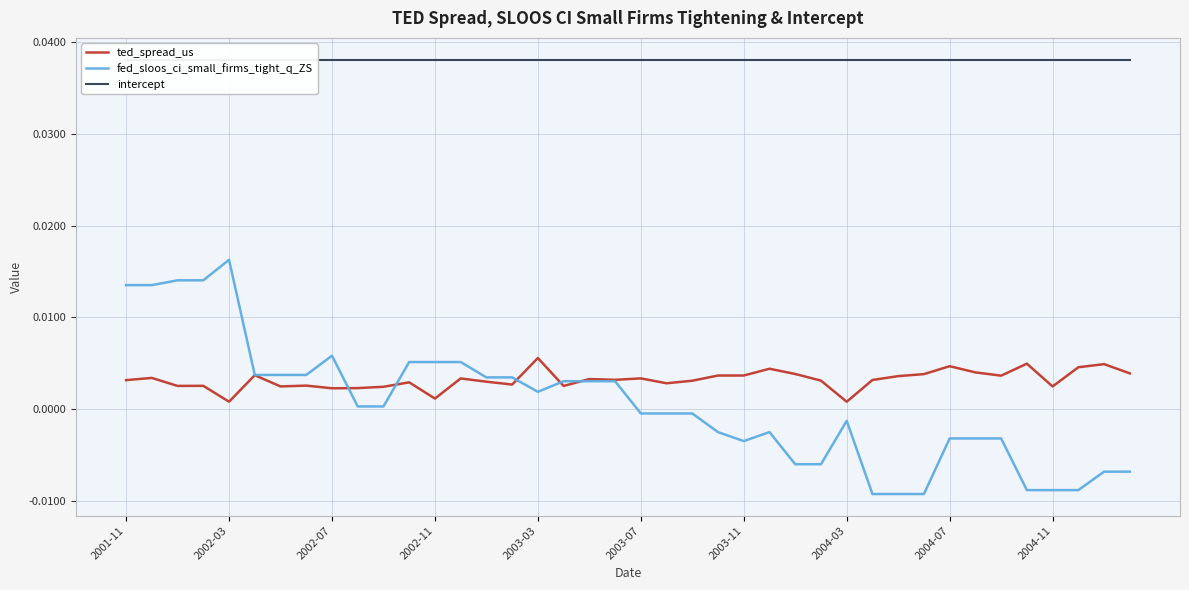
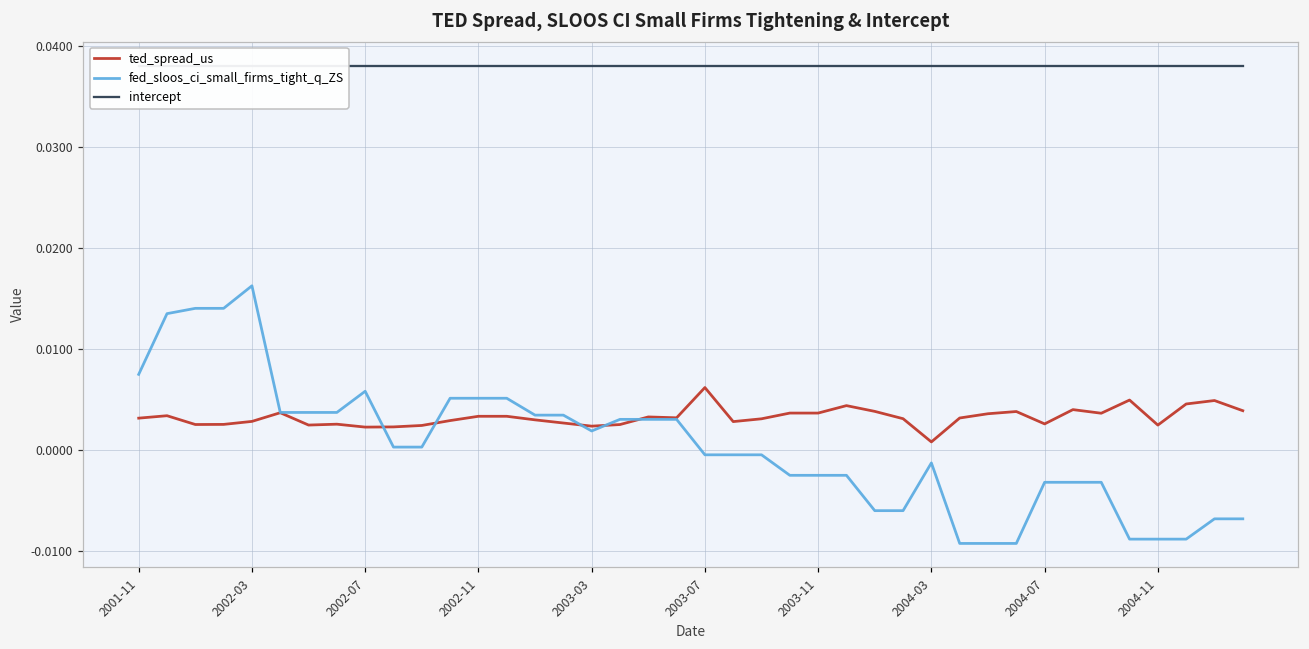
fed_sloos_ci_small_firms_tight_q_ZS, 2001-11: 0.014 -> 0.008
ted_spread_us, 2002-03: 0.001 -> 0.003
ted_spread_us, 2002-11: 0.001 -> 0.003
ted_spread_us, 2003-03: 0.006 -> 0.002
ted_spread_us, 2003-07: 0.003 -> 0.006
fed_sloos_ci_small_firms_tight_q_ZS, 2003-11: -0.003 -> -0.002
ted_spread_us, 2004-07: 0.005 -> 0.003
